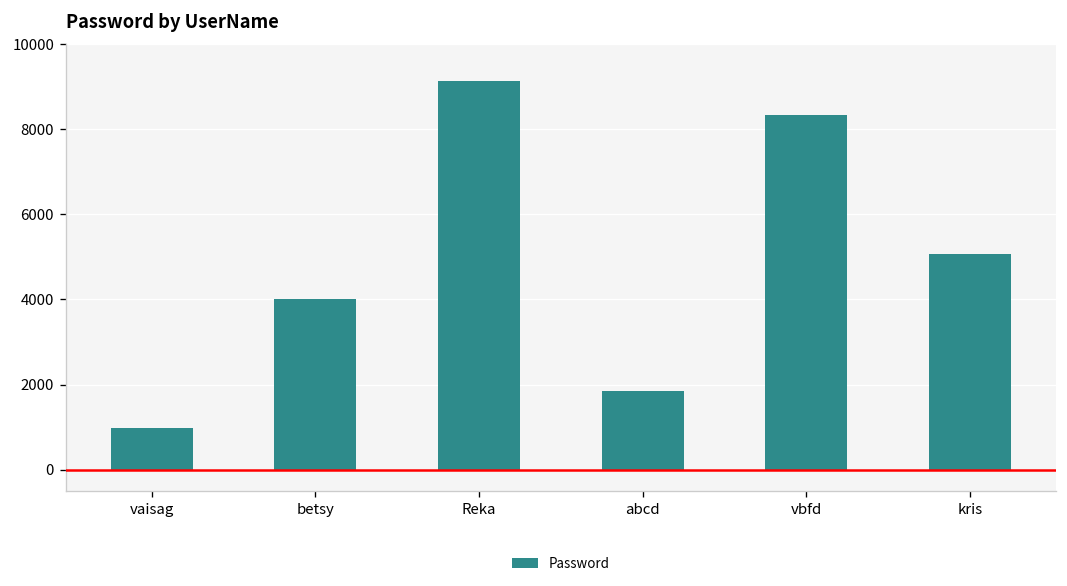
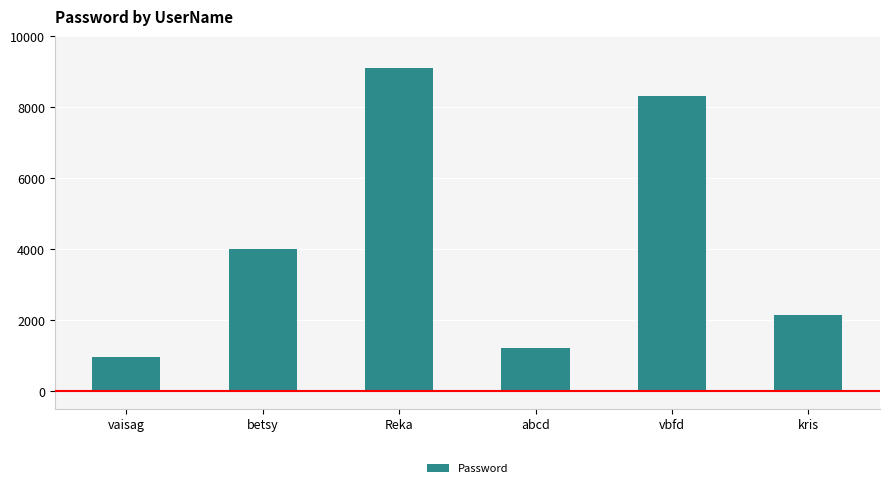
abcd: 1800 -> 1200
kris: 5100 -> 2100
